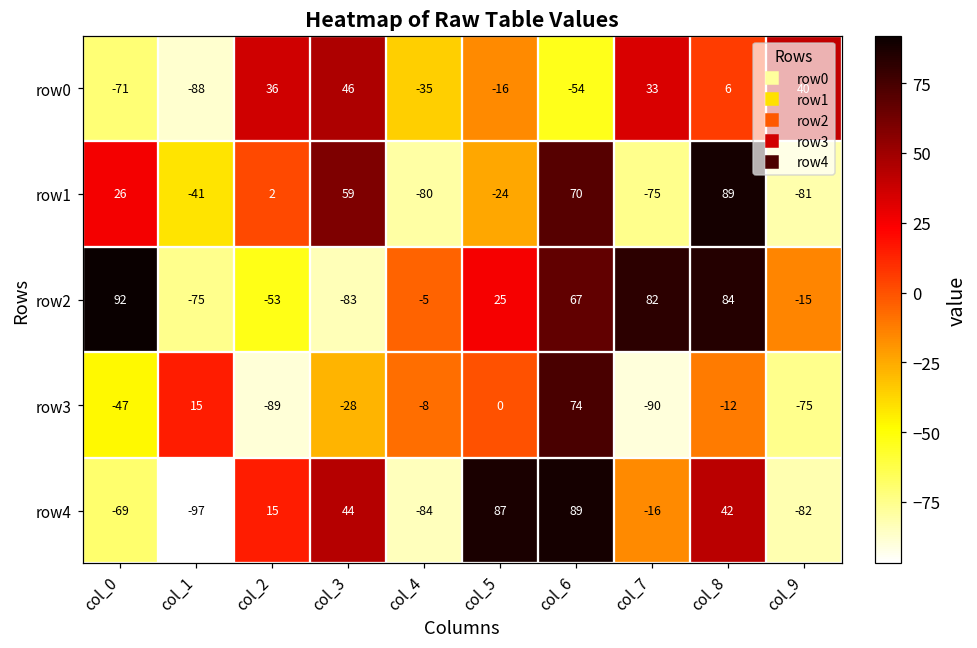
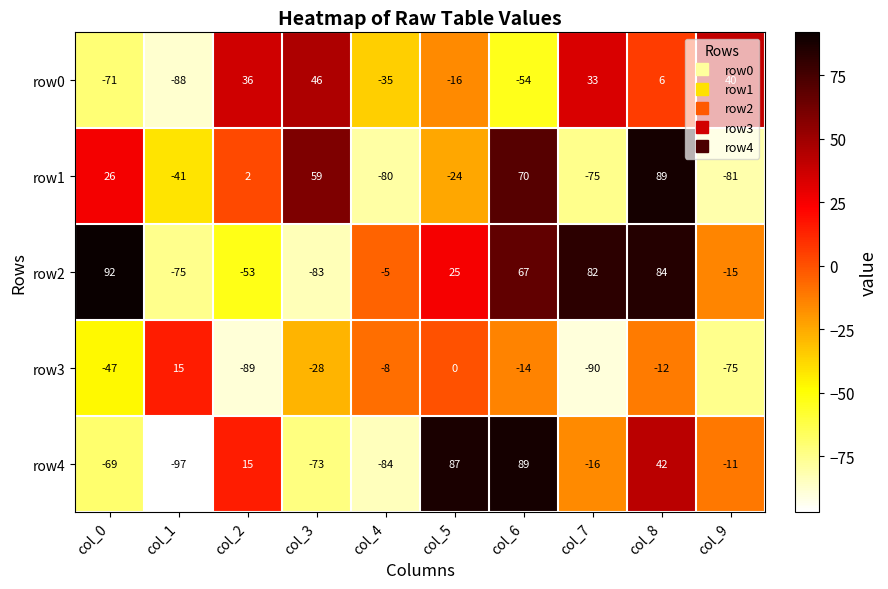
row3, col_6: 74 -> -14
row4, col_3: 44 -> -73
row4, col_9: -82 -> -11
